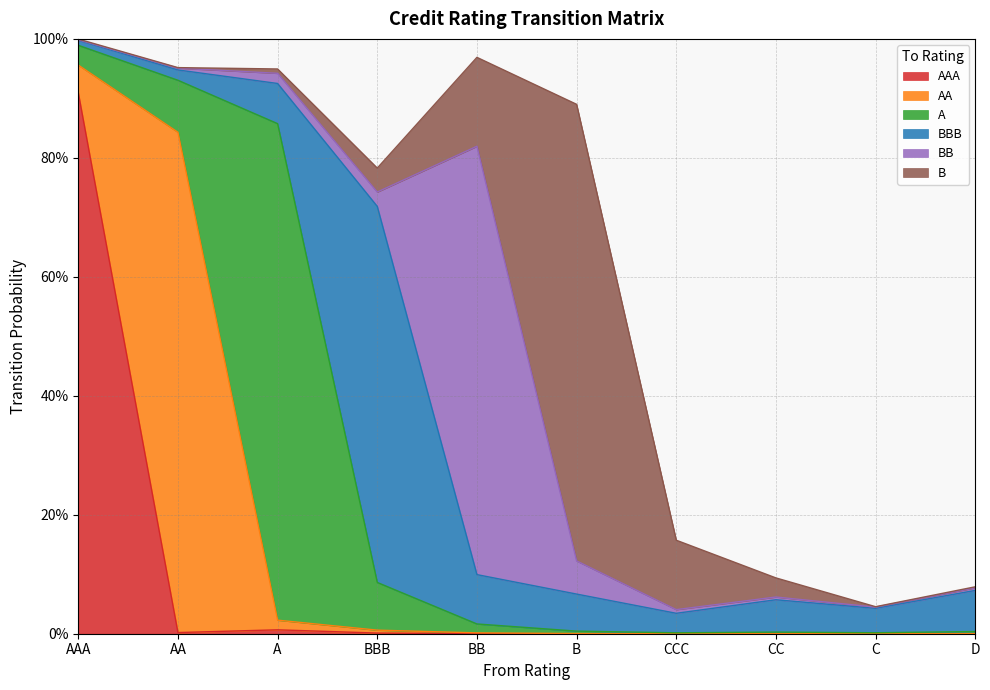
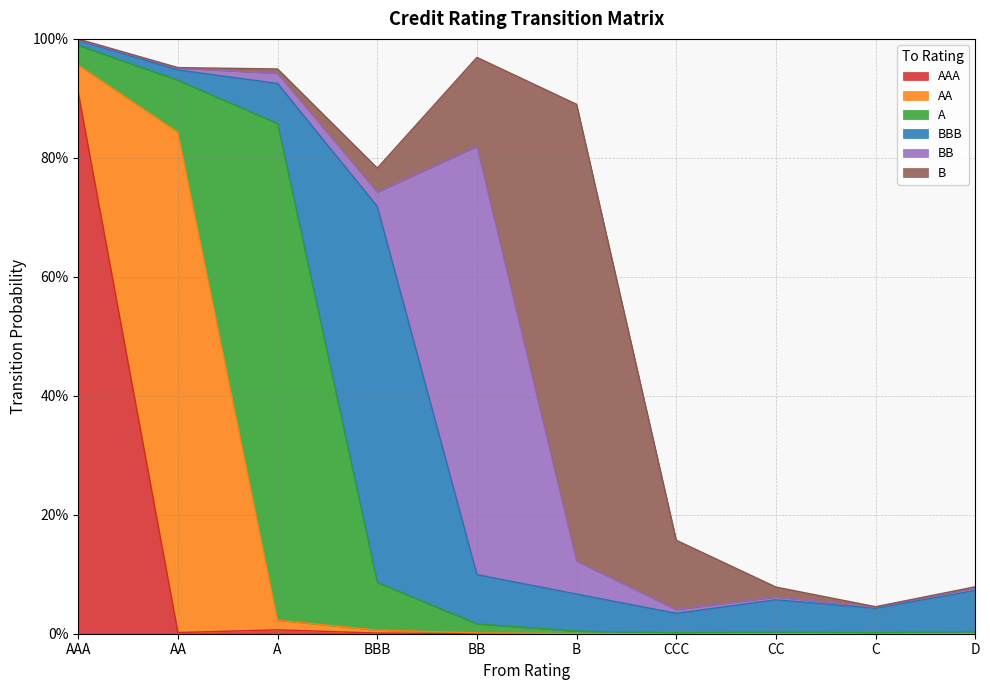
B, CC: 3% -> 2%
